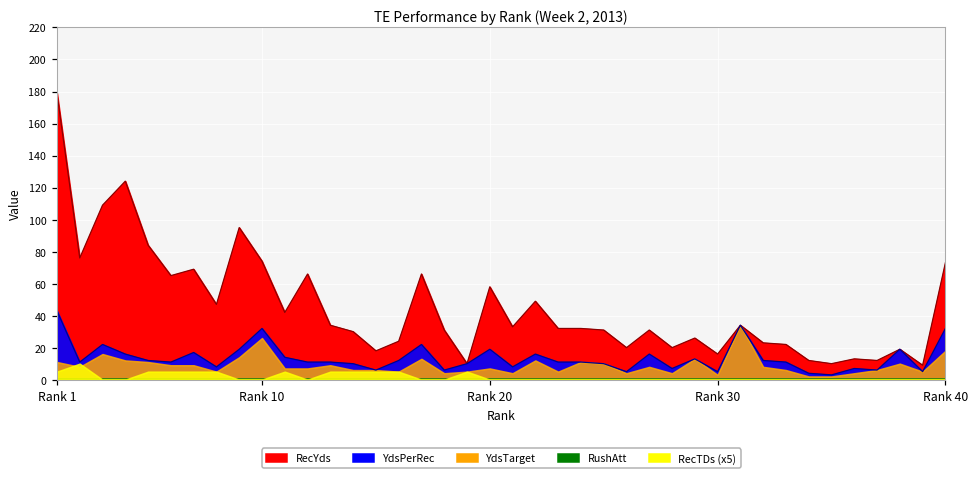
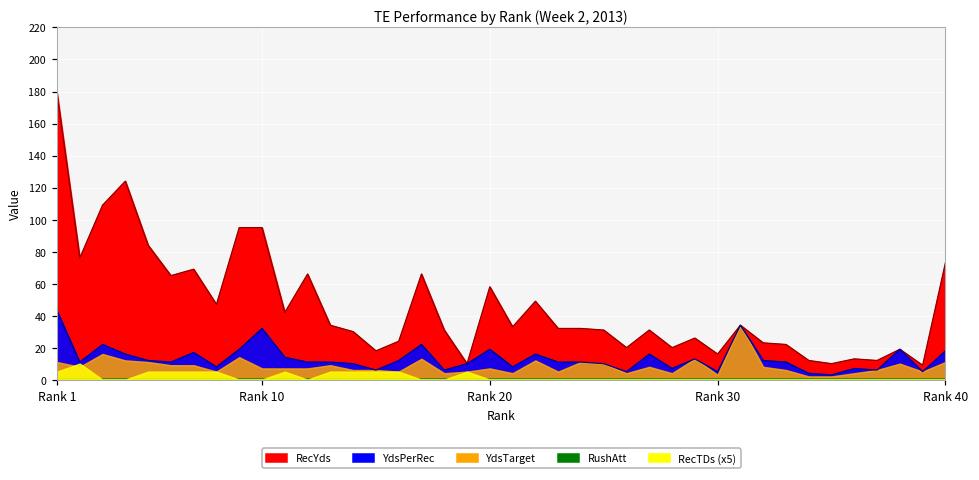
RecYds, Rank 10: 74 -> 95
YdsTarget, Rank 10: 26 -> 7
YdsPerRec, Rank 40: 32 -> 18
YdsTarget, Rank 40: 18 -> 11
